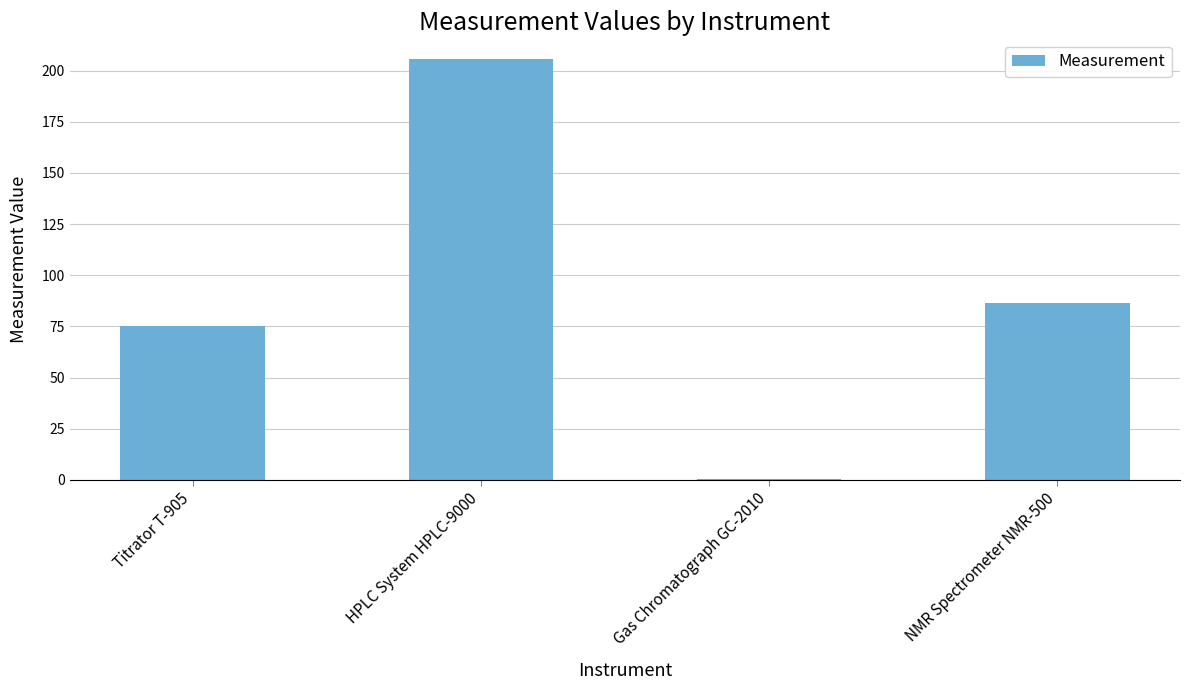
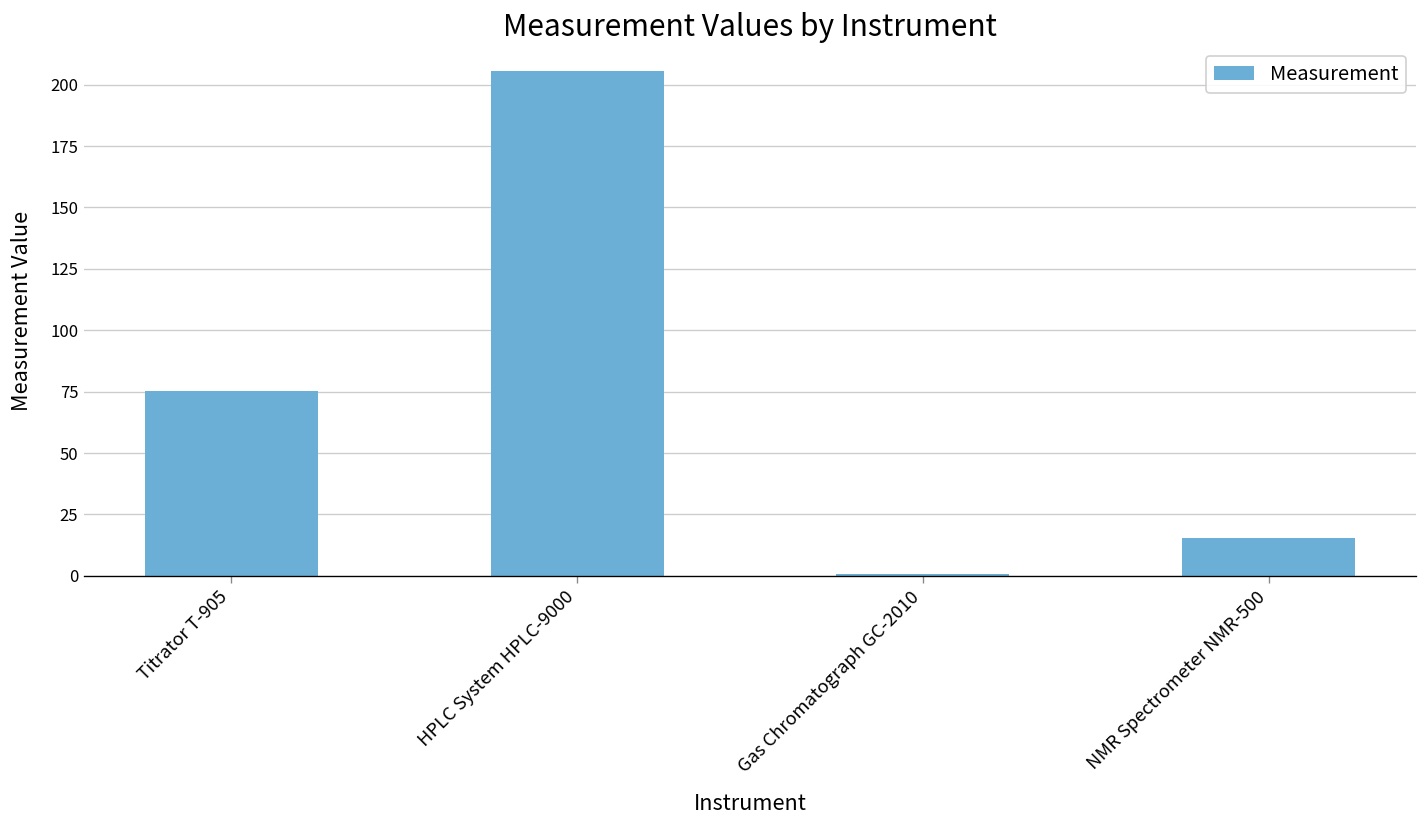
NMR Spectrometer NMR-500: 86 -> 15
